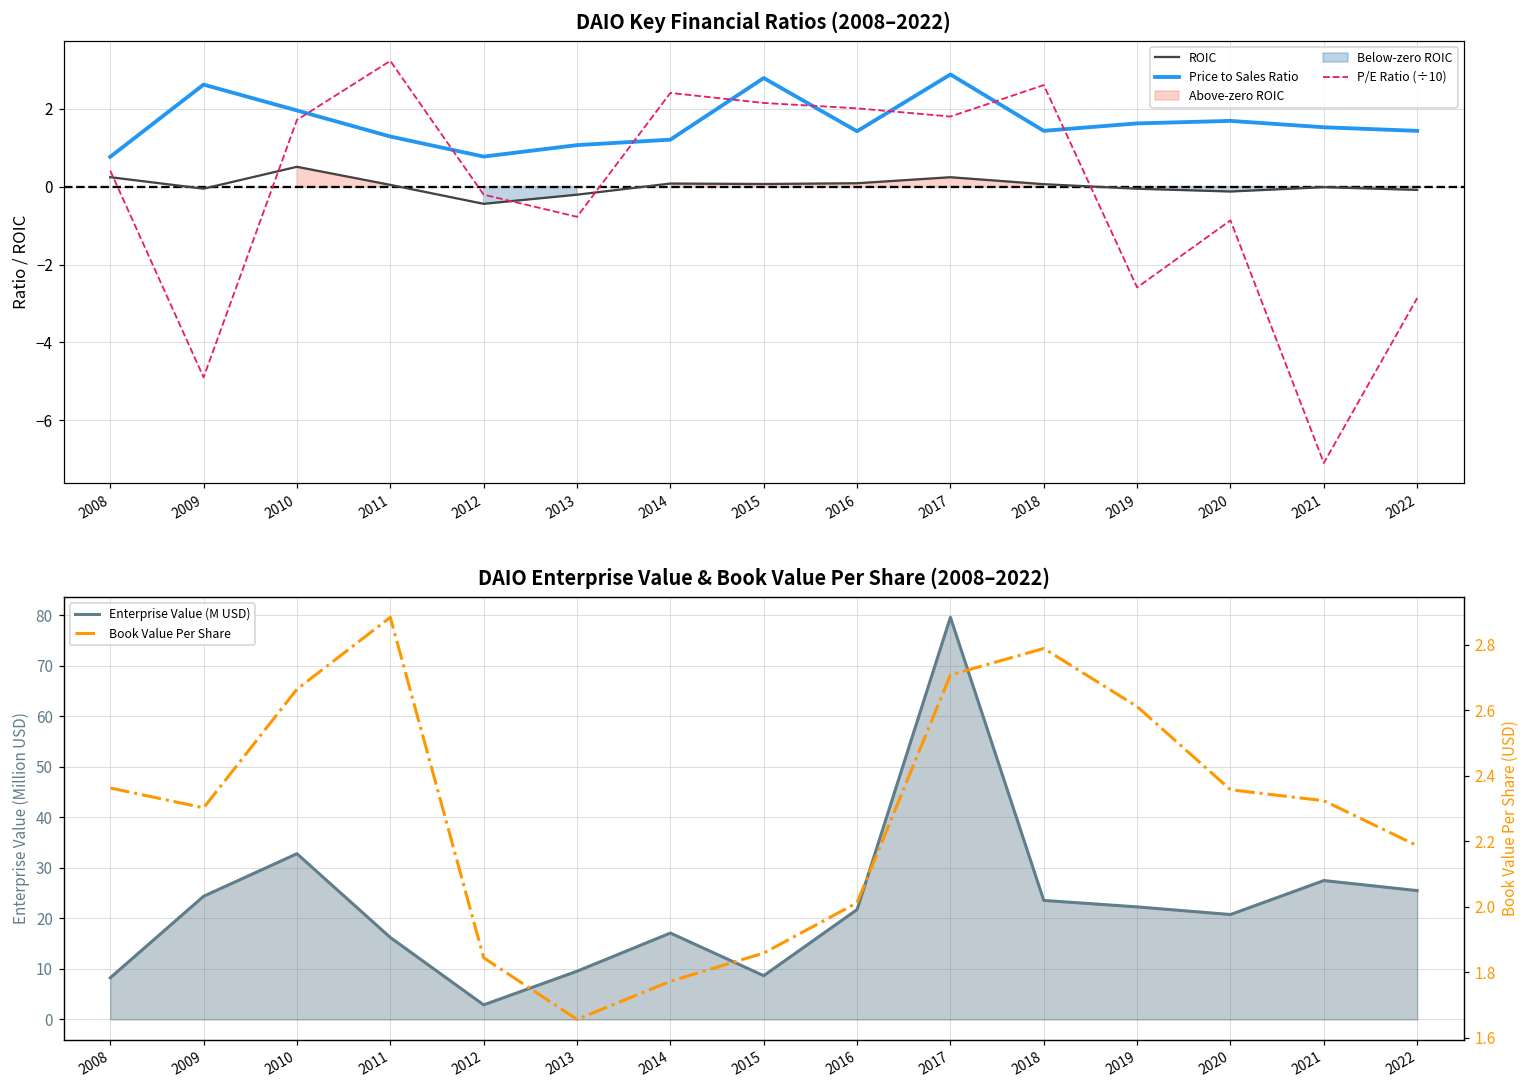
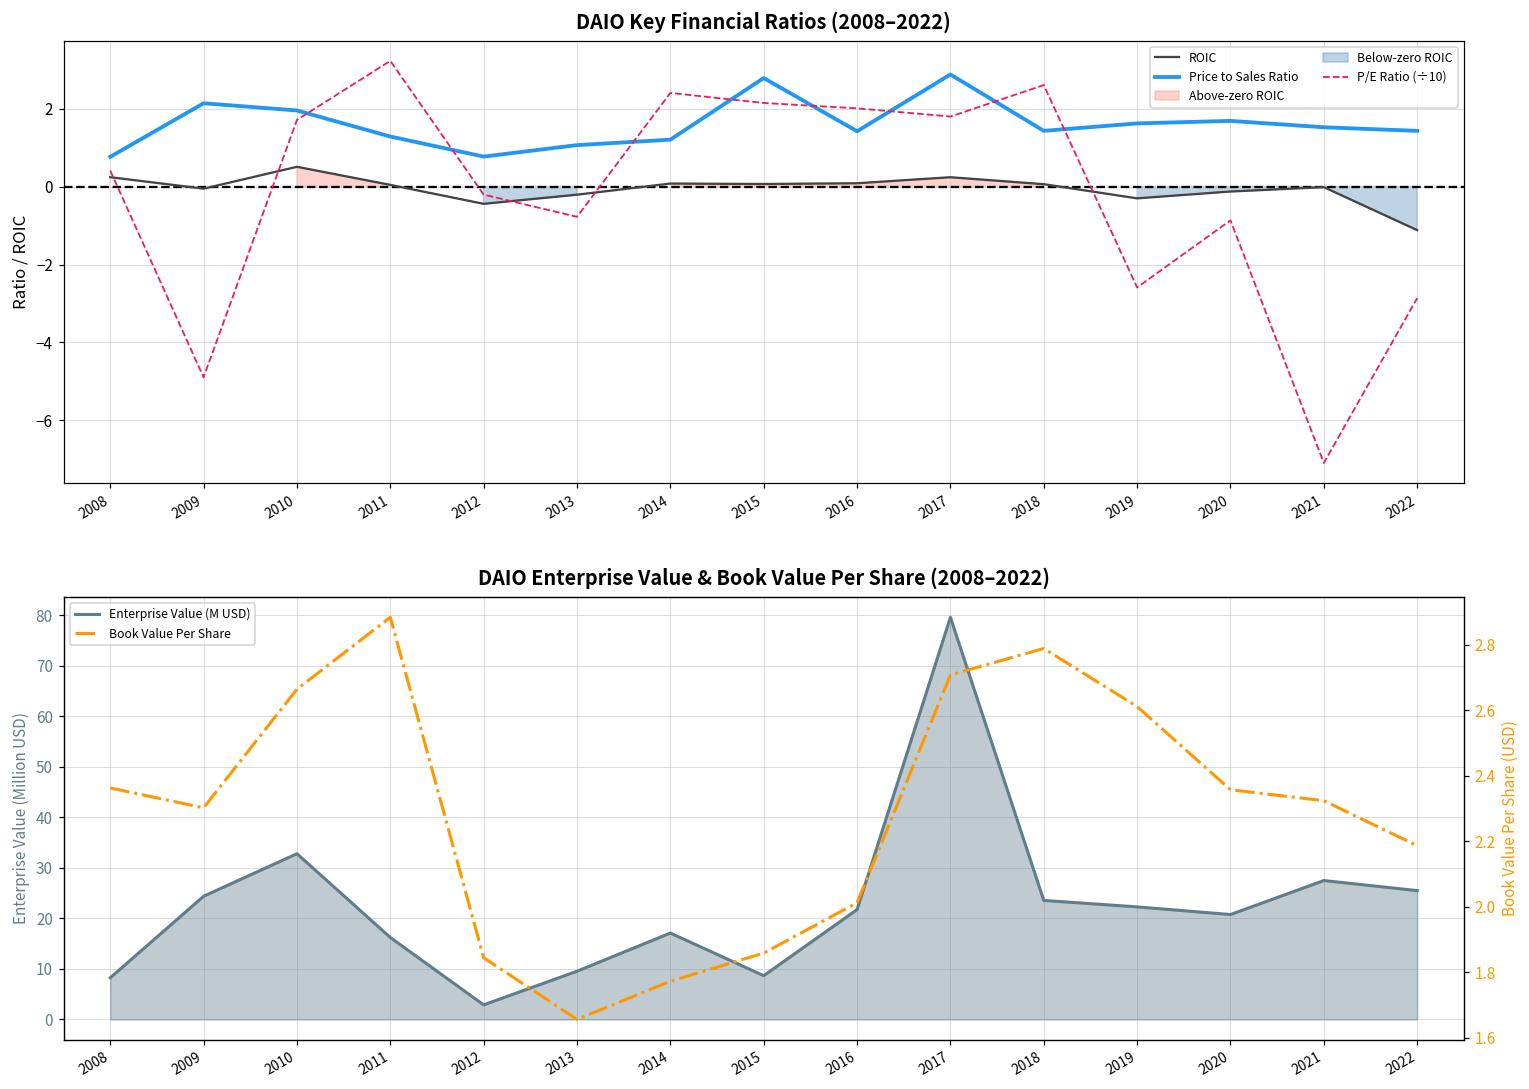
DAIO Key Financial Ratios (2008–2022), Price to Sales Ratio, 2009: 2.6 -> 2.1
DAIO Key Financial Ratios (2008–2022), ROIC, 2019: -0.1 -> -0.3
DAIO Key Financial Ratios (2008–2022), ROIC, 2022: -0.1 -> -1.1
